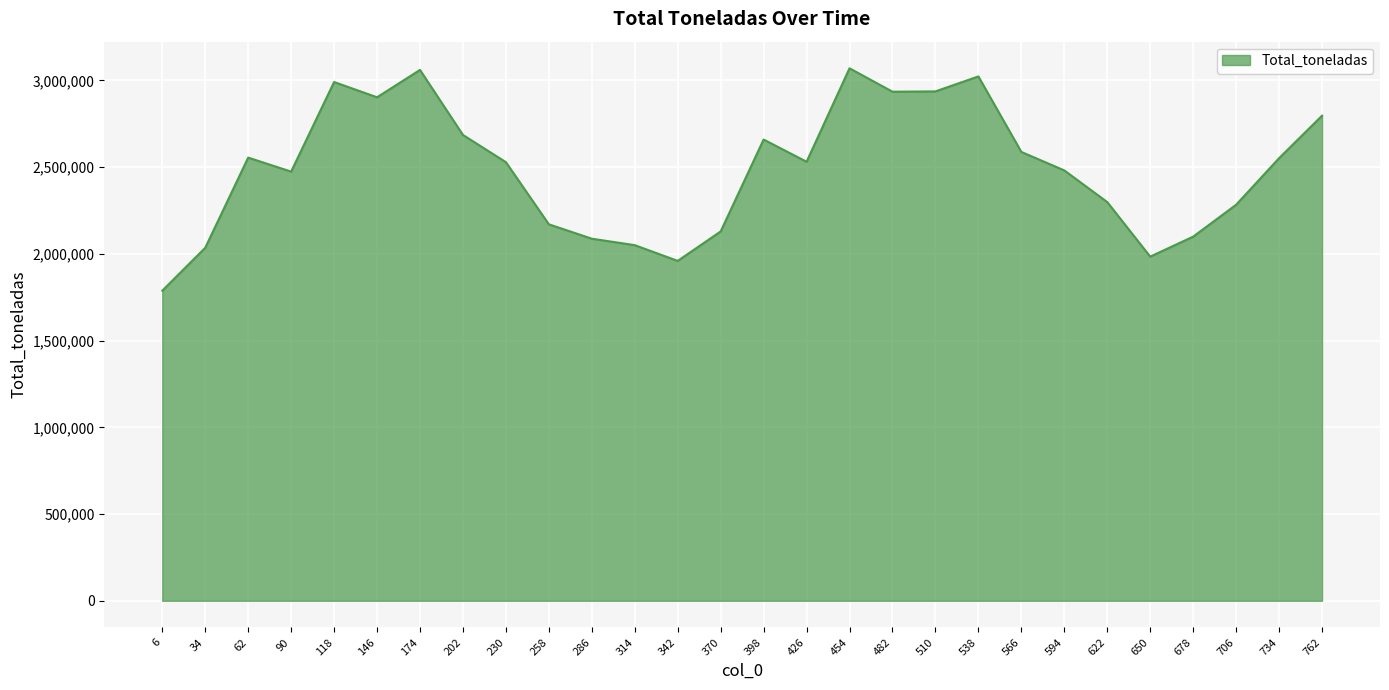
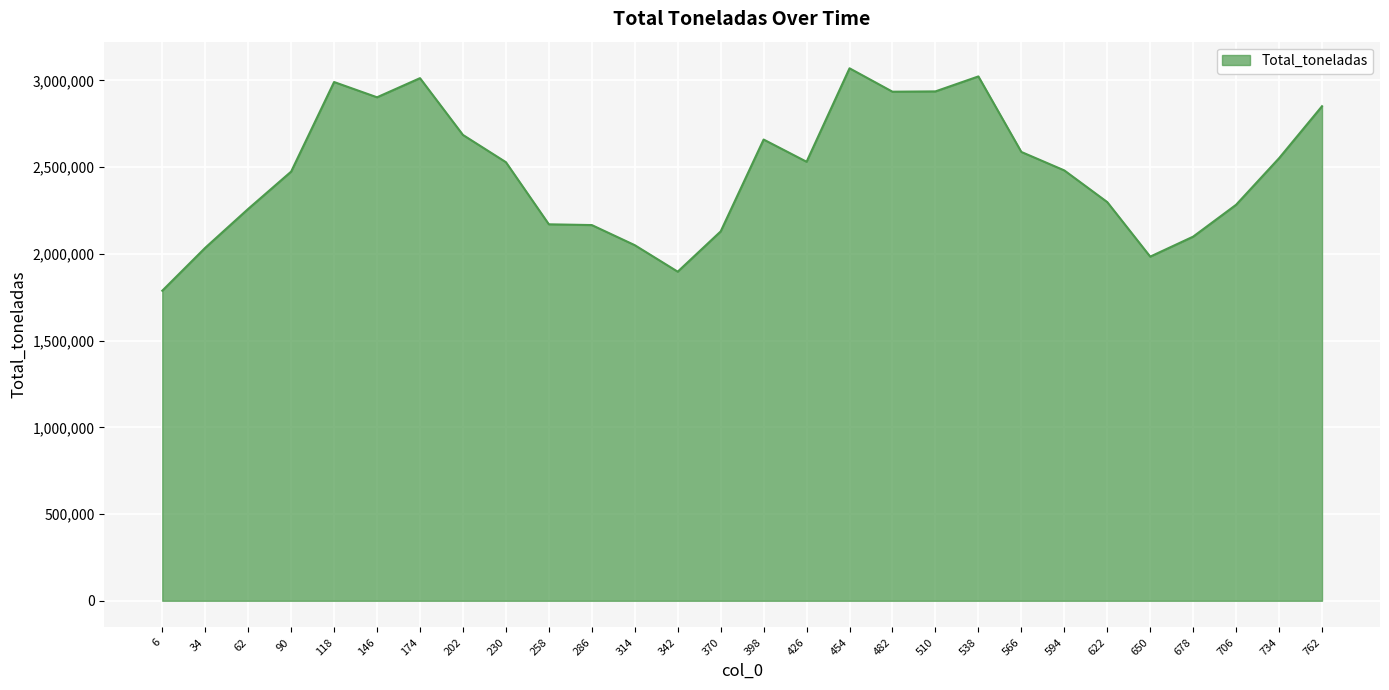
62: 2,550,000 -> 2,260,000
174: 3,060,000 -> 3,010,000
286: 2,090,000 -> 2,170,000
342: 1,960,000 -> 1,900,000
762: 2,800,000 -> 2,850,000
